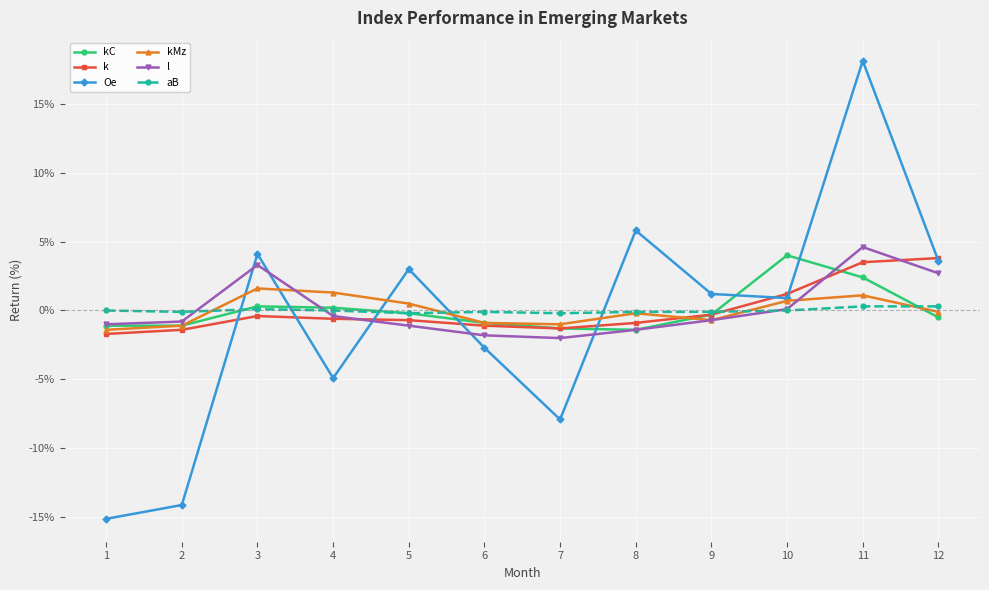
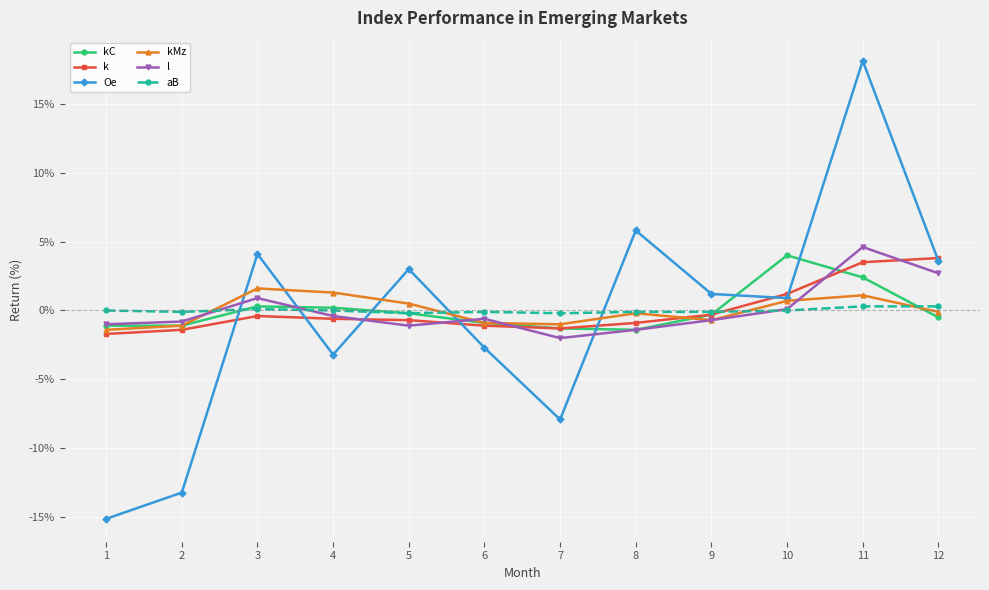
Oe, 2: -14.1% -> -13.2%
l, 3: 3.3% -> 0.9%
Oe, 4: -4.9% -> -3.2%
l, 6: -1.8% -> -0.6%
